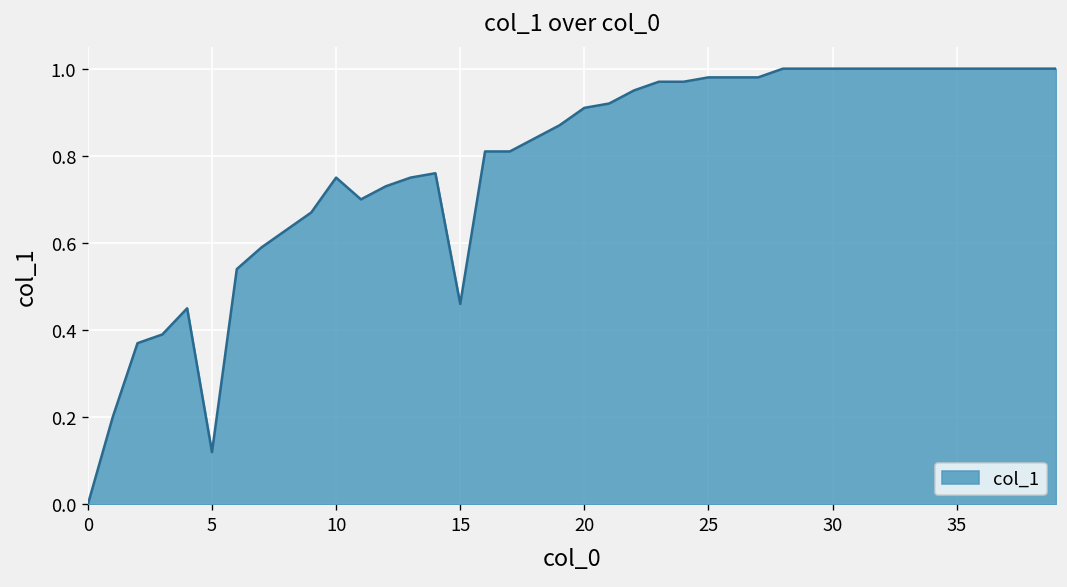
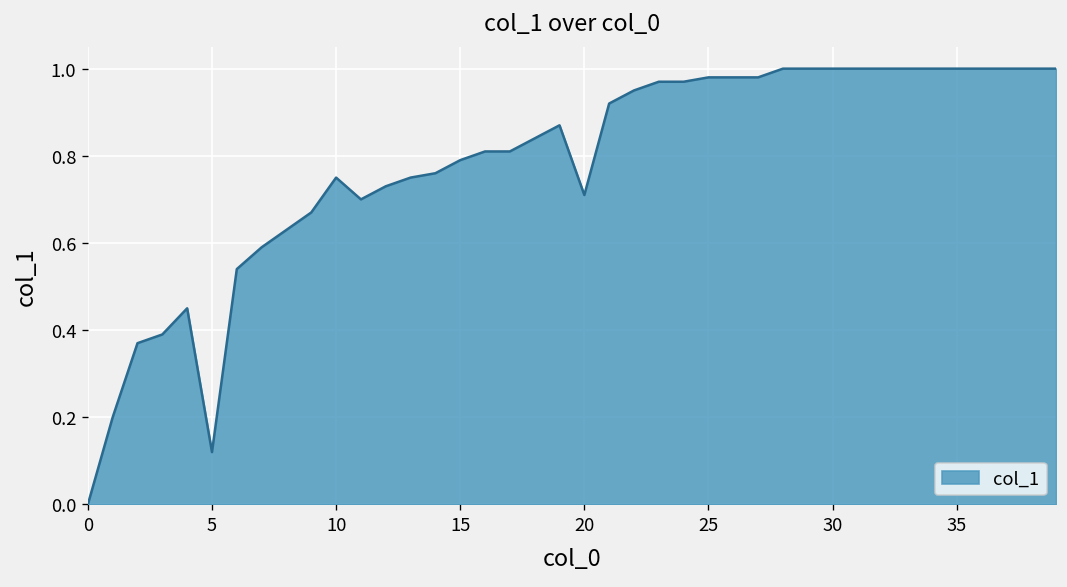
15: 0.46 -> 0.79
20: 0.91 -> 0.71
